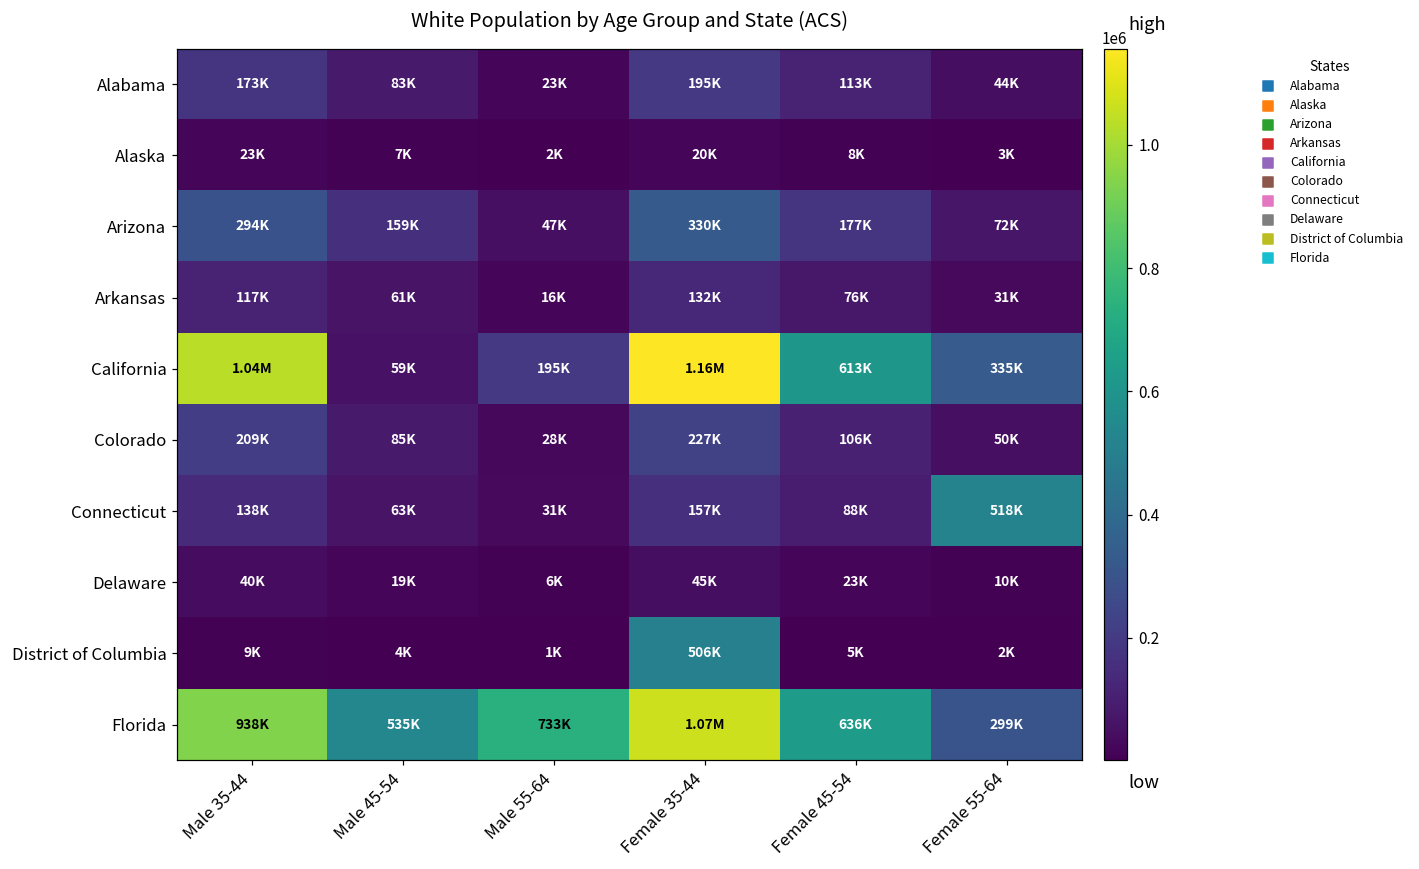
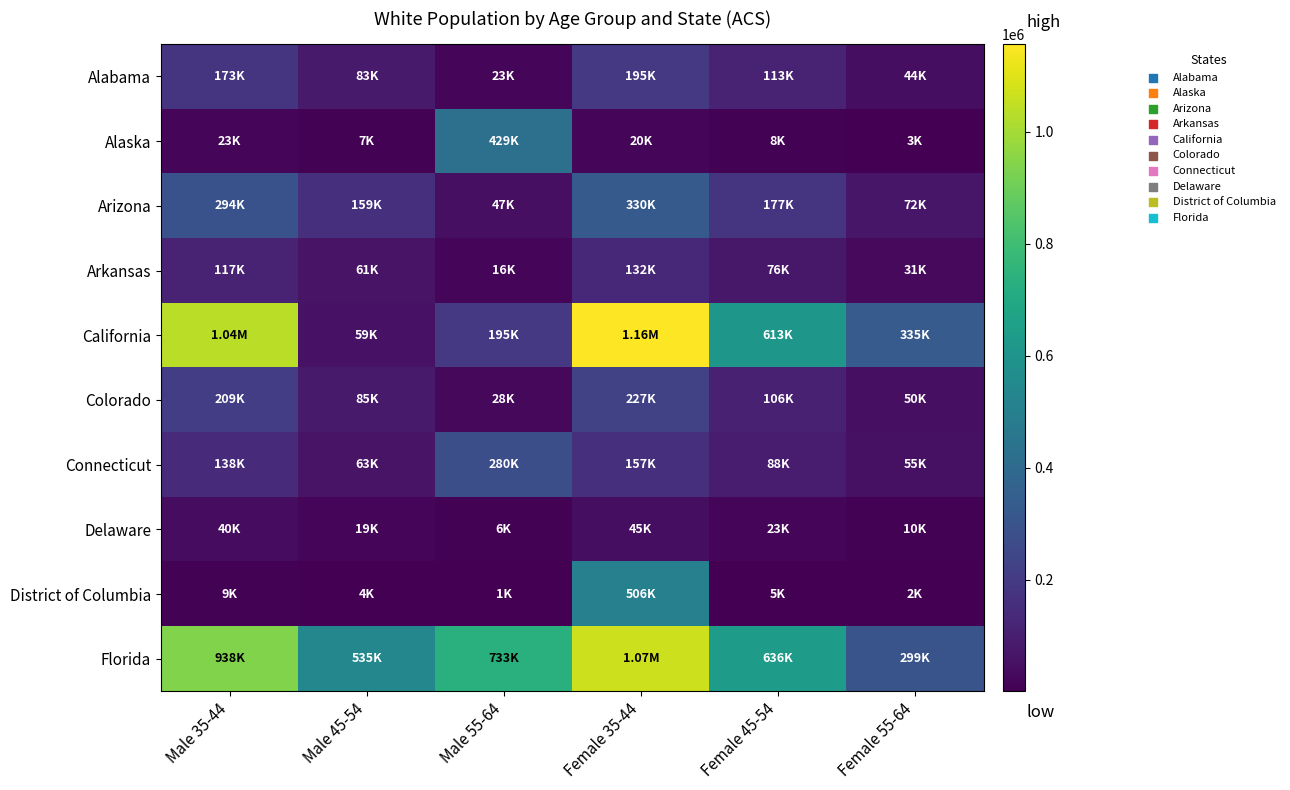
Alaska, Male 55-64: 2K -> 429K
Connecticut, Male 55-64: 31K -> 280K
Connecticut, Female 55-64: 518K -> 55K
